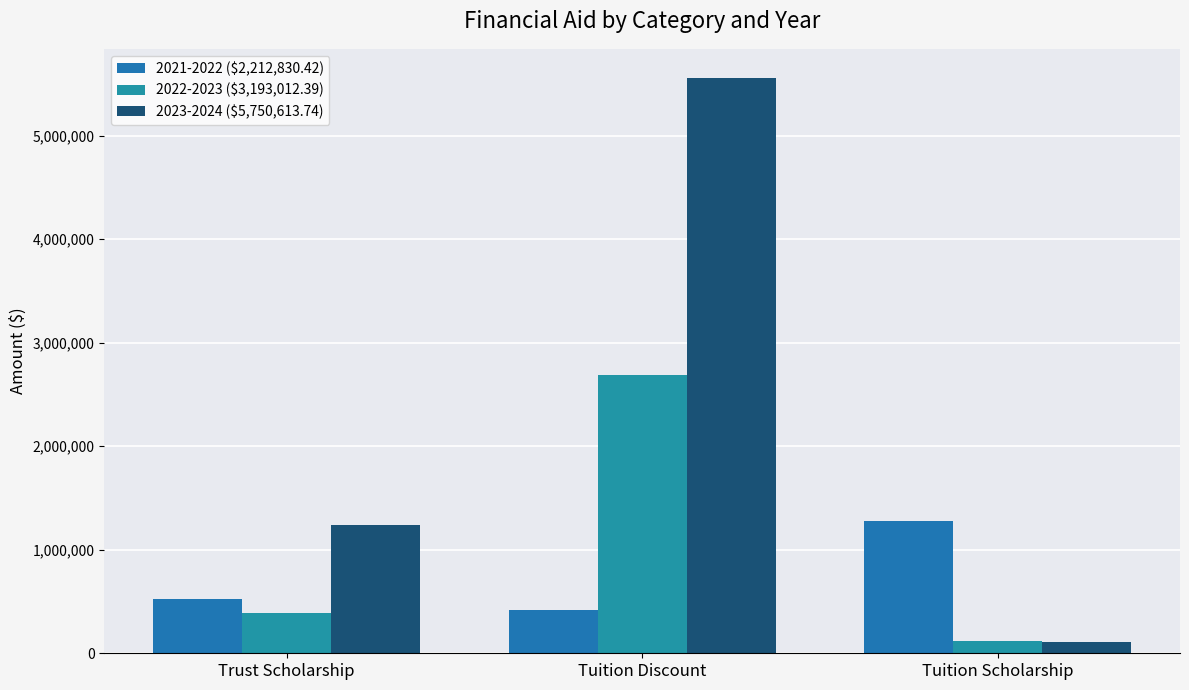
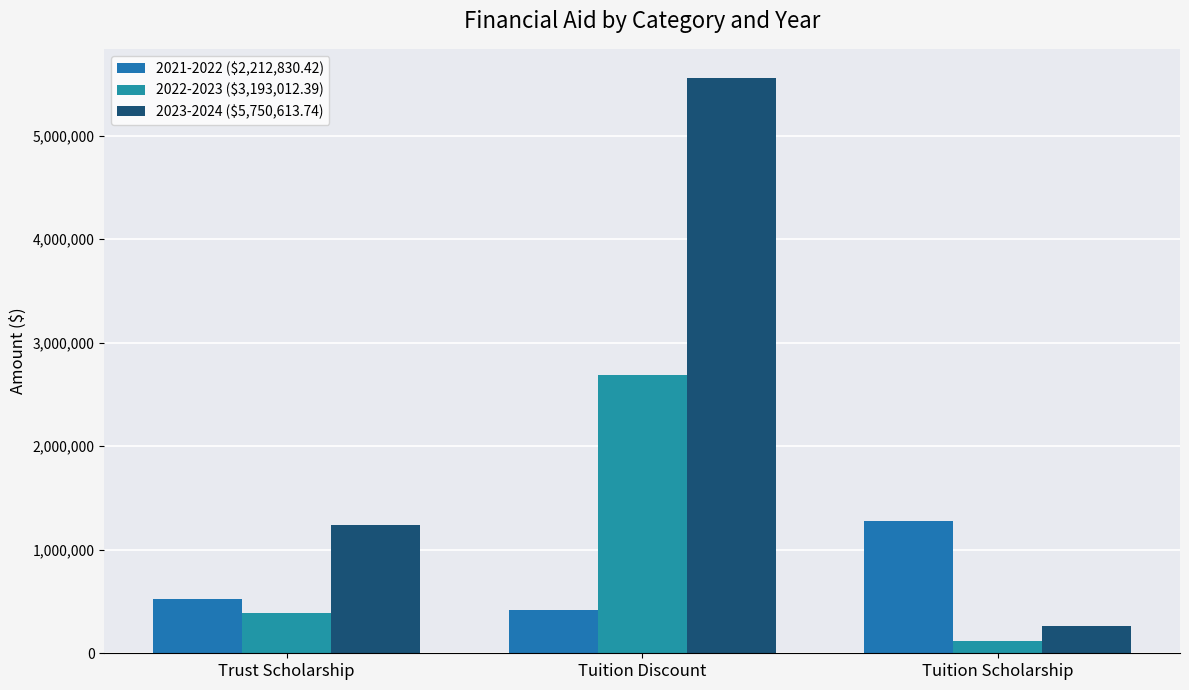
2023-2024 ($5,750,613.74), Tuition Scholarship: 110,000 -> 260,000
